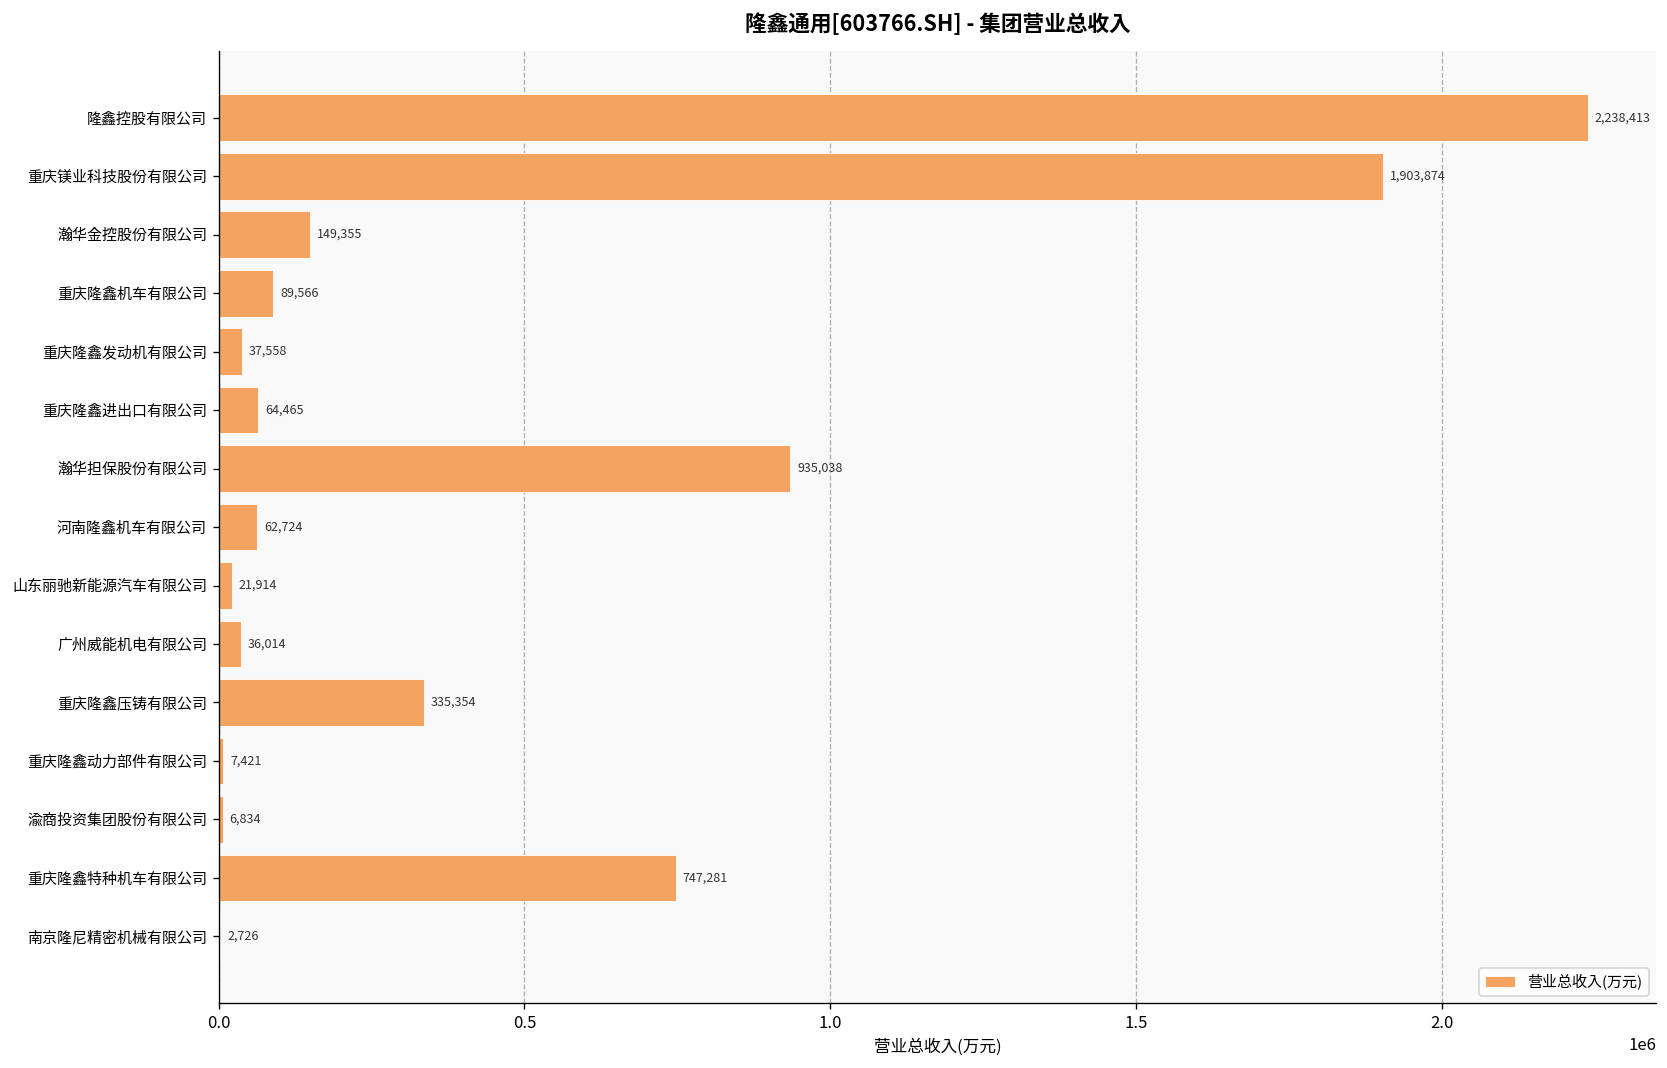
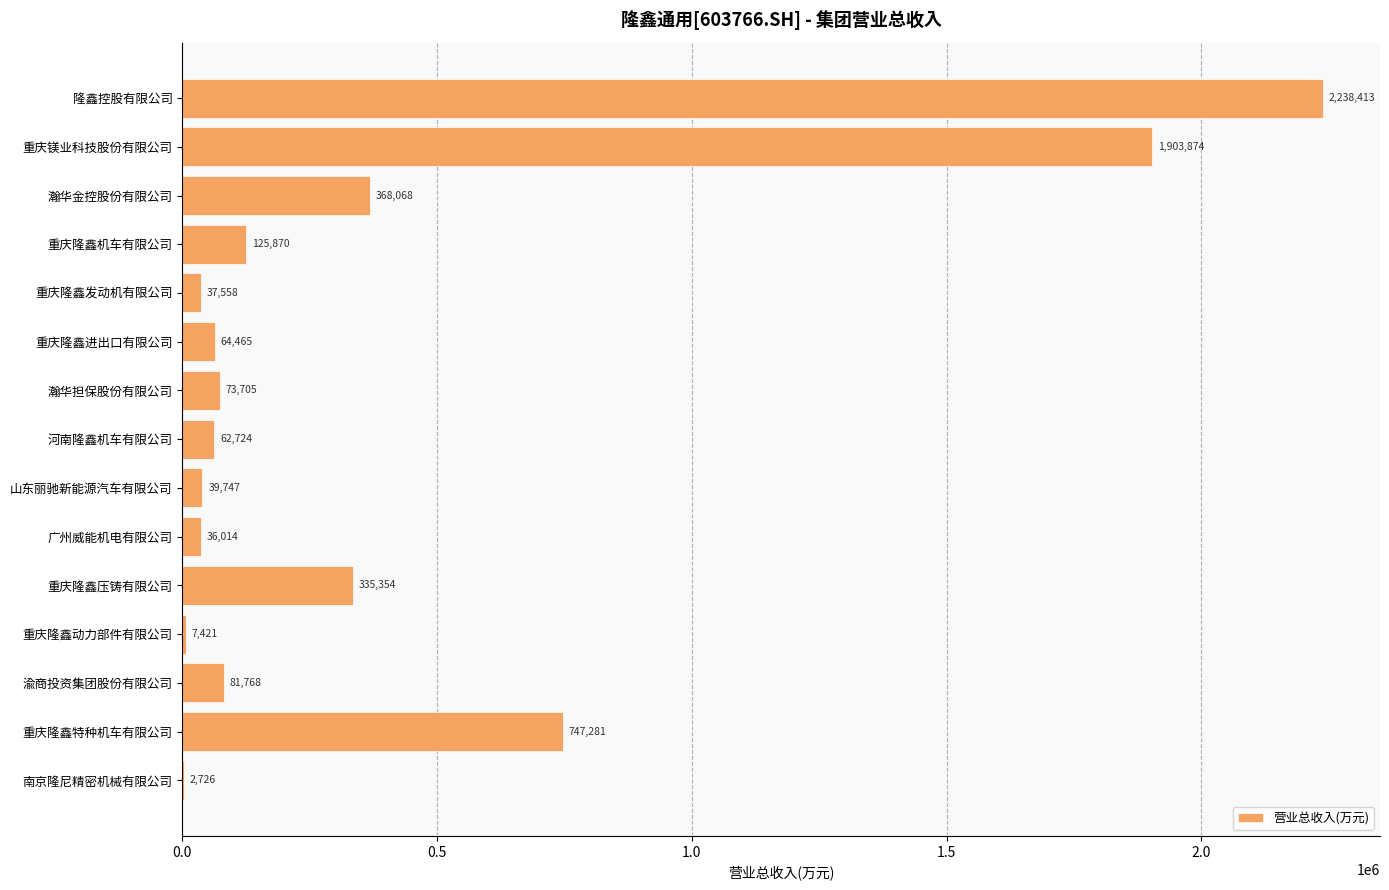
瀚华金控股份有限公司: 149,355 -> 368,068
重庆隆鑫机车有限公司: 89,566 -> 125,870
瀚华担保股份有限公司: 935,038 -> 73,705
山东丽驰新能源汽车有限公司: 21,914 -> 39,747
渝商投资集团股份有限公司: 6,834 -> 81,768
